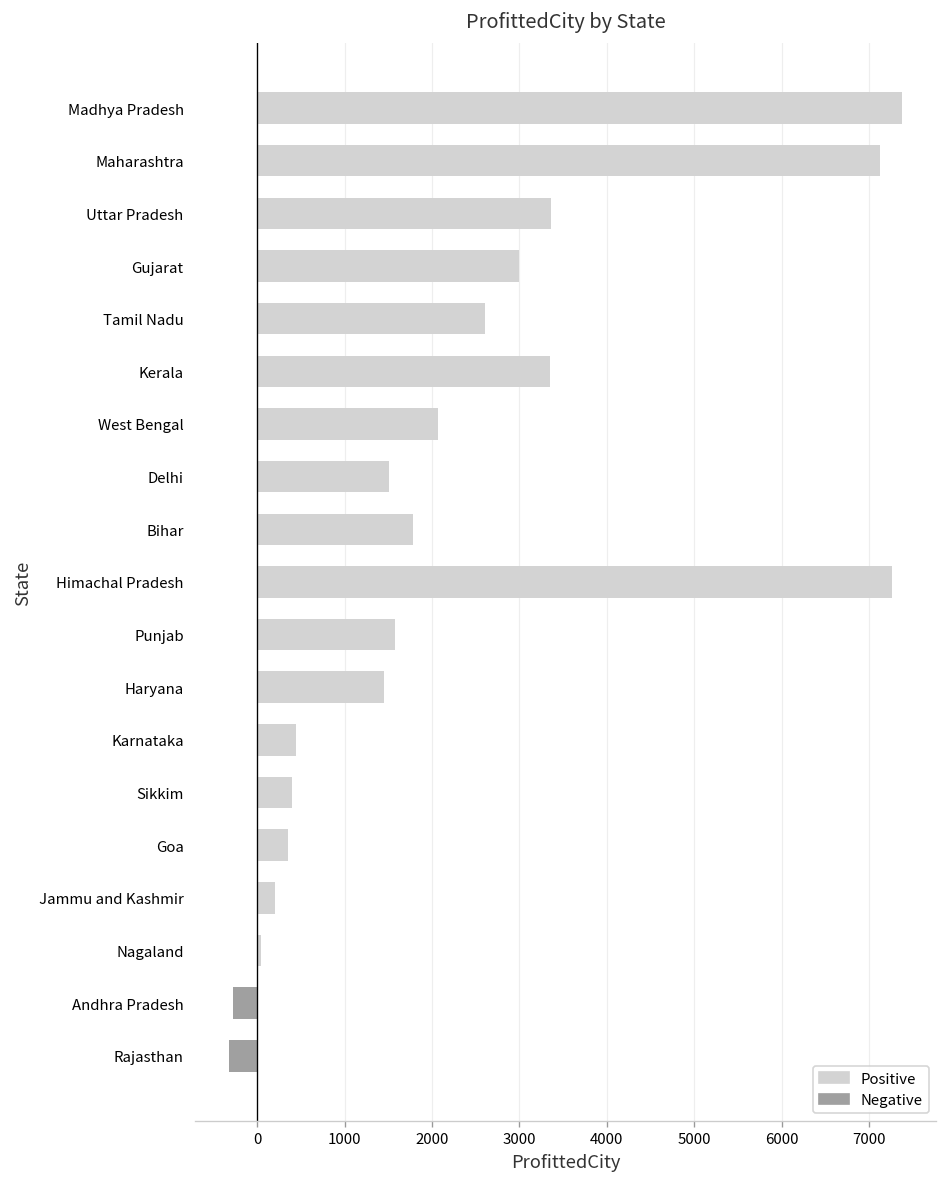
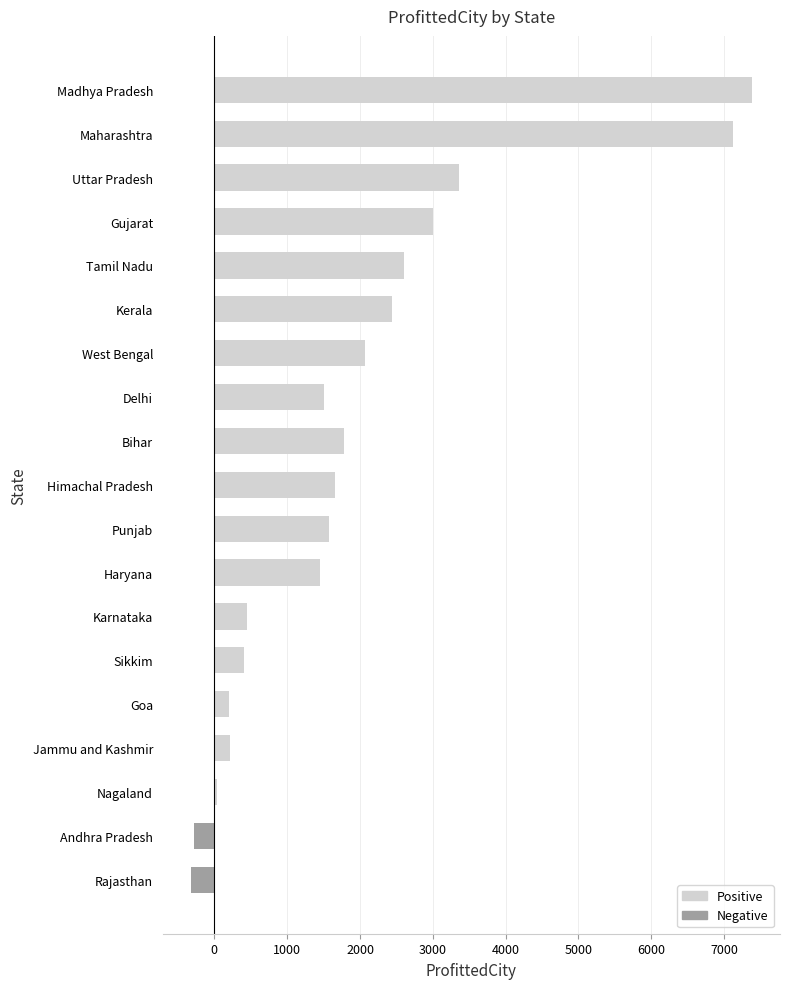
Kerala: 3300 -> 2400
Himachal Pradesh: 7300 -> 1700
Goa: 400 -> 200
